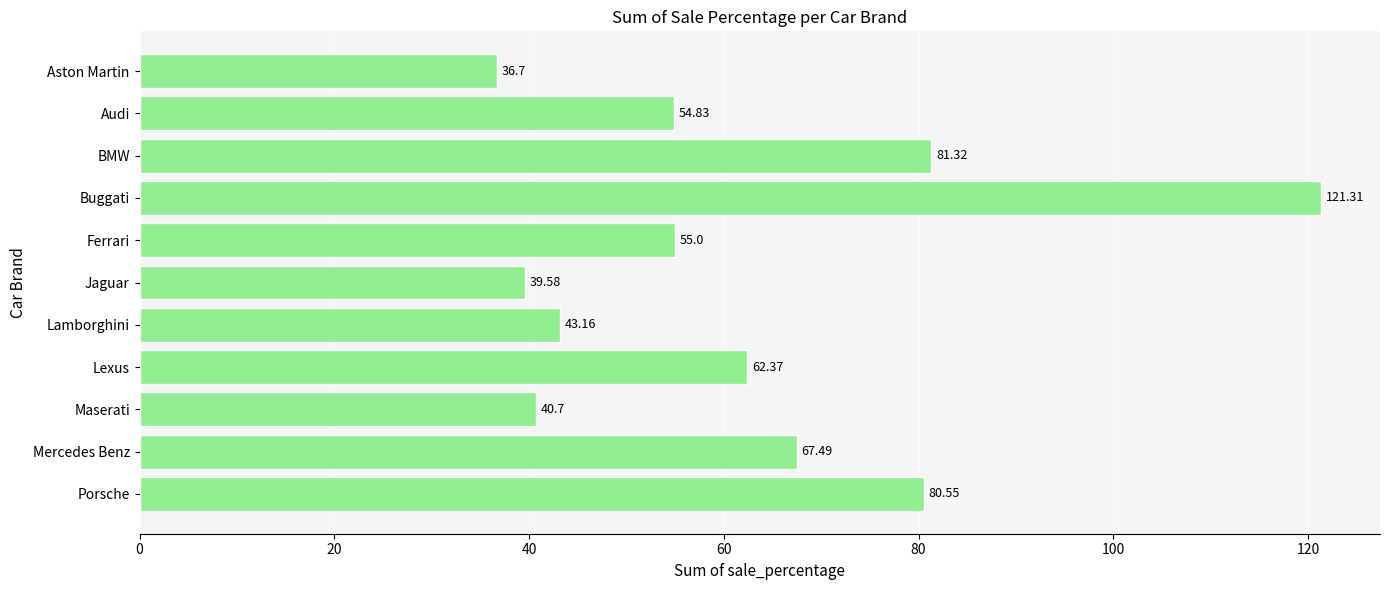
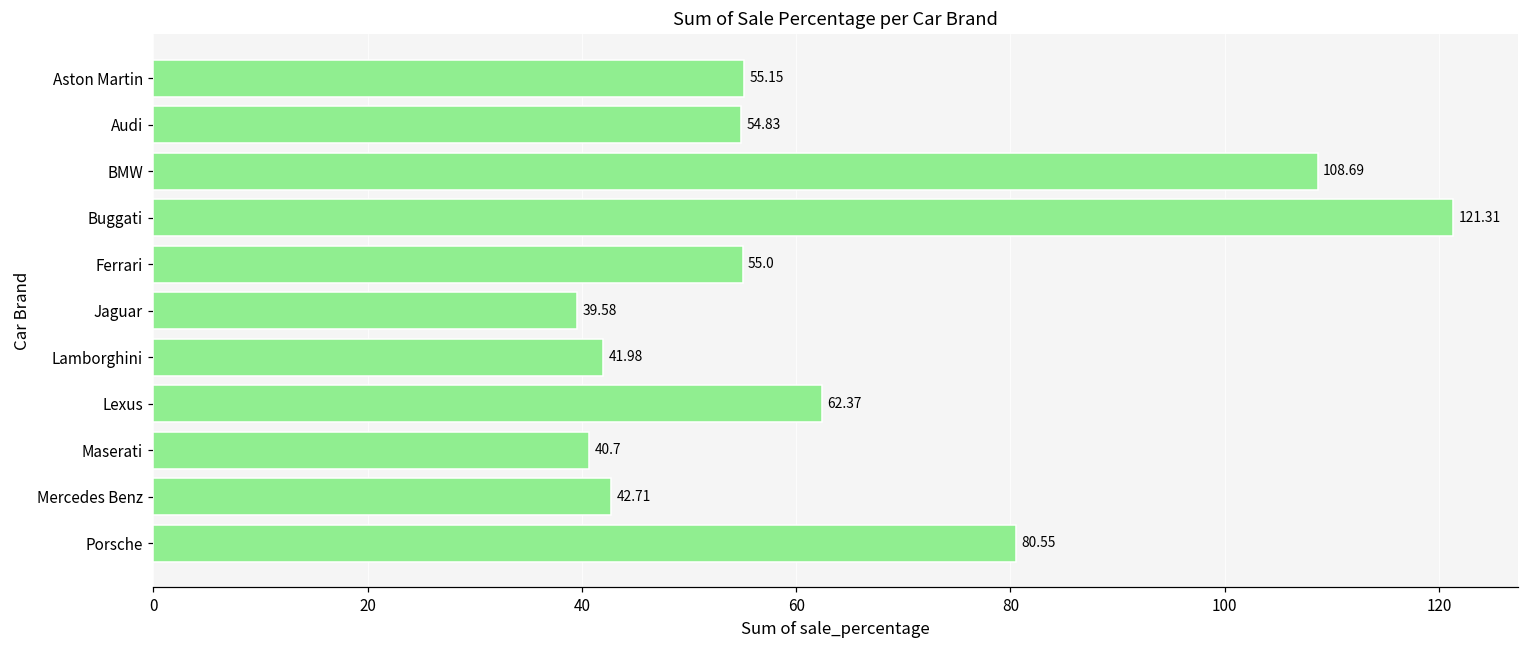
Aston Martin: 36.7 -> 55.15
BMW: 81.32 -> 108.69
Lamborghini: 43.16 -> 41.98
Mercedes Benz: 67.49 -> 42.71
